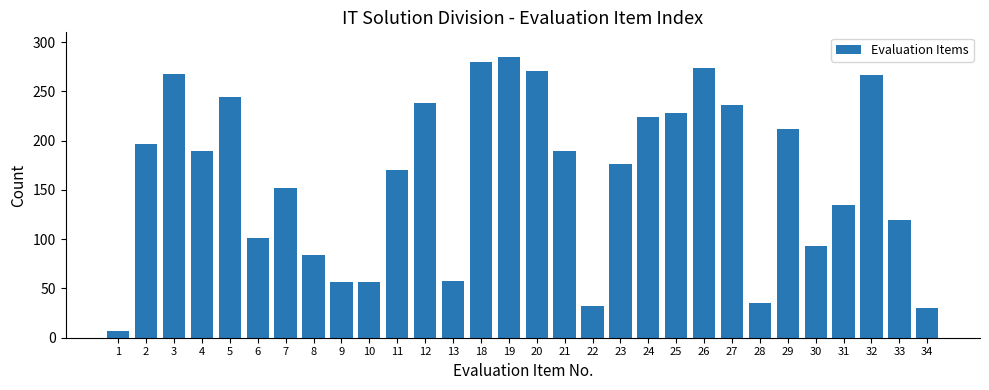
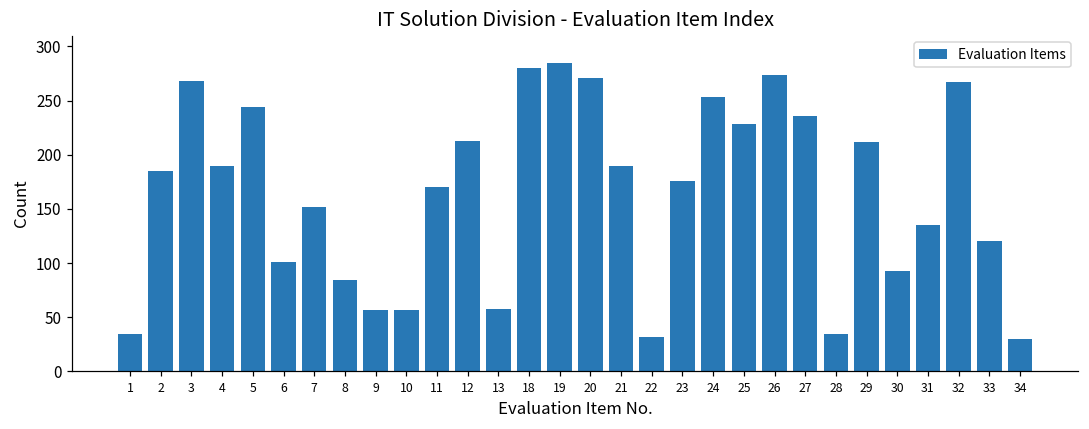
1: 10 -> 40
2: 200 -> 190
12: 240 -> 210
24: 220 -> 250
